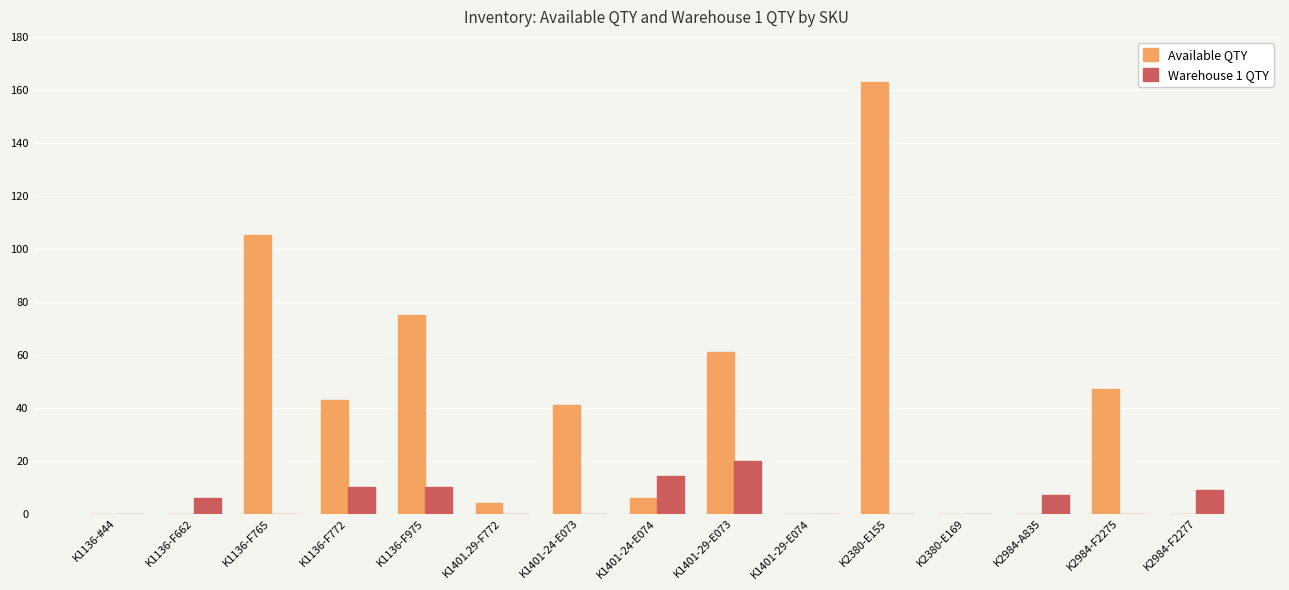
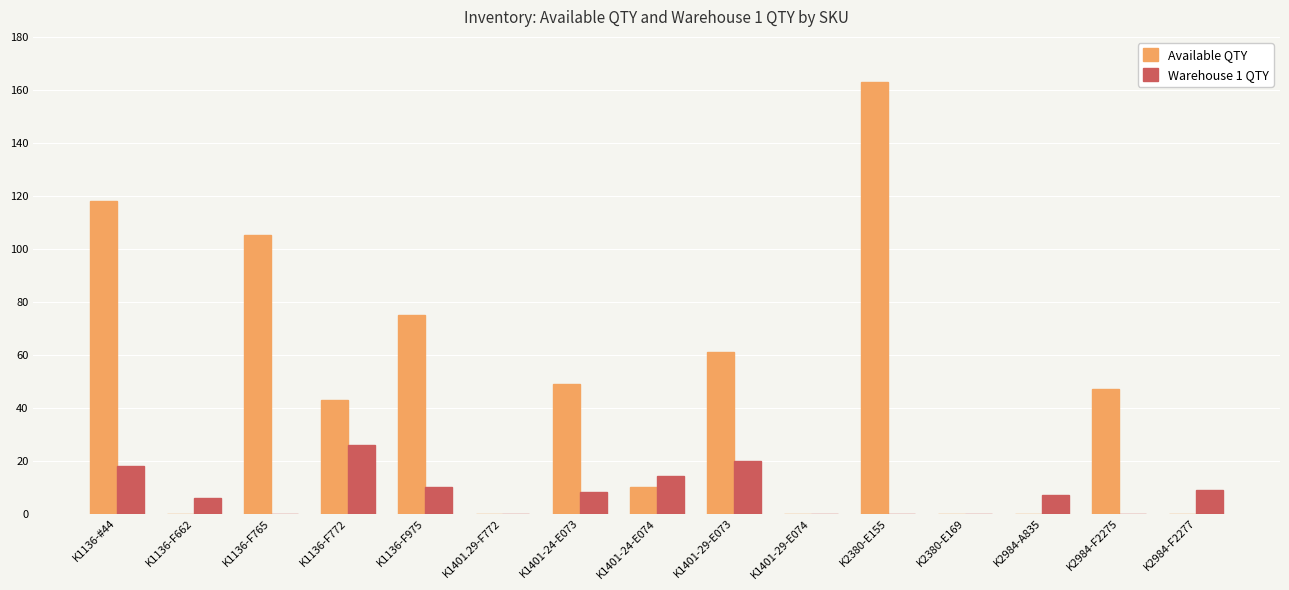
Available QTY, K1136-#44: 0 -> 118
Warehouse 1 QTY, K1136-#44: 0 -> 18
Warehouse 1 QTY, K1136-F772: 10 -> 26
Available QTY, K1401.29-F772: 4 -> 0
Available QTY, K1401-24-E073: 41 -> 49
Warehouse 1 QTY, K1401-24-E073: 0 -> 8
Available QTY, K1401-24-E074: 6 -> 10
